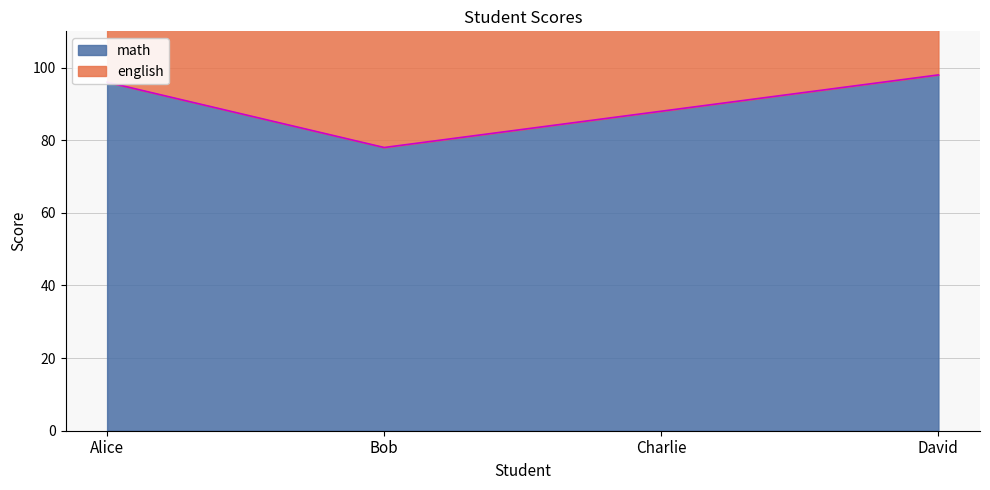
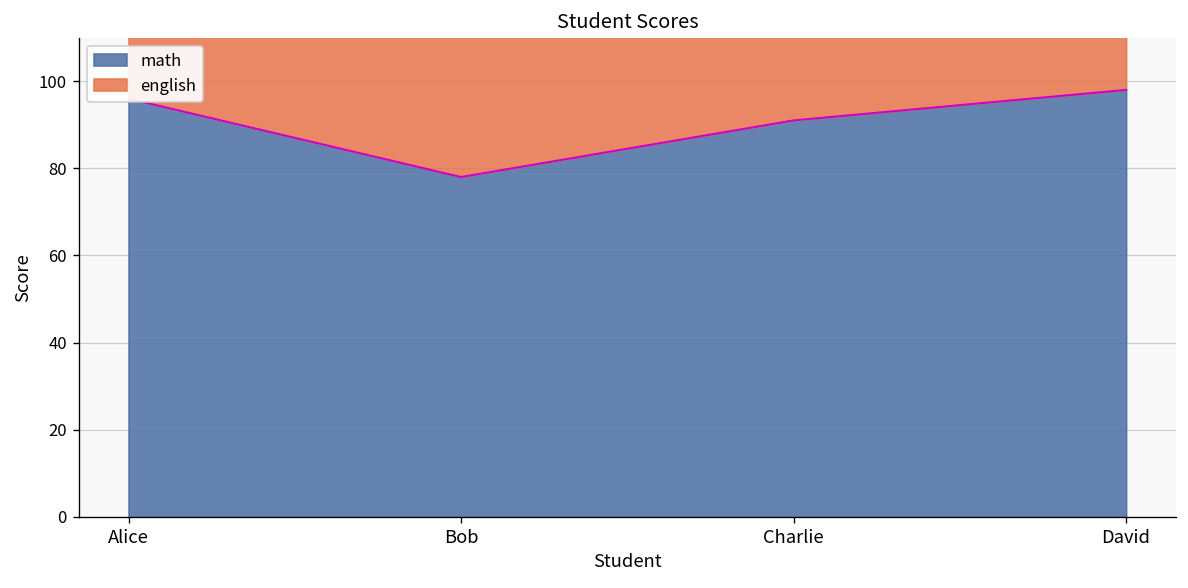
math, Charlie: 88 -> 91
